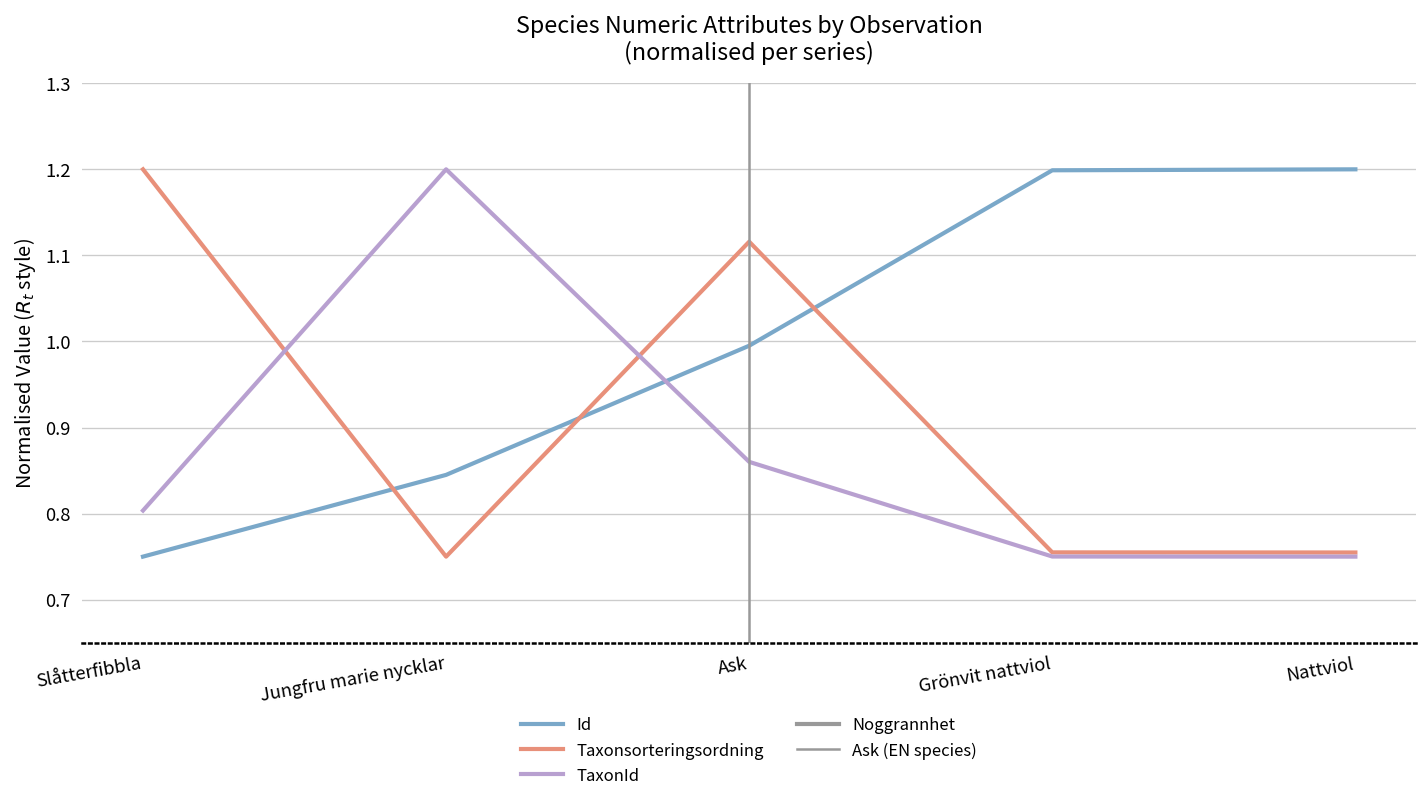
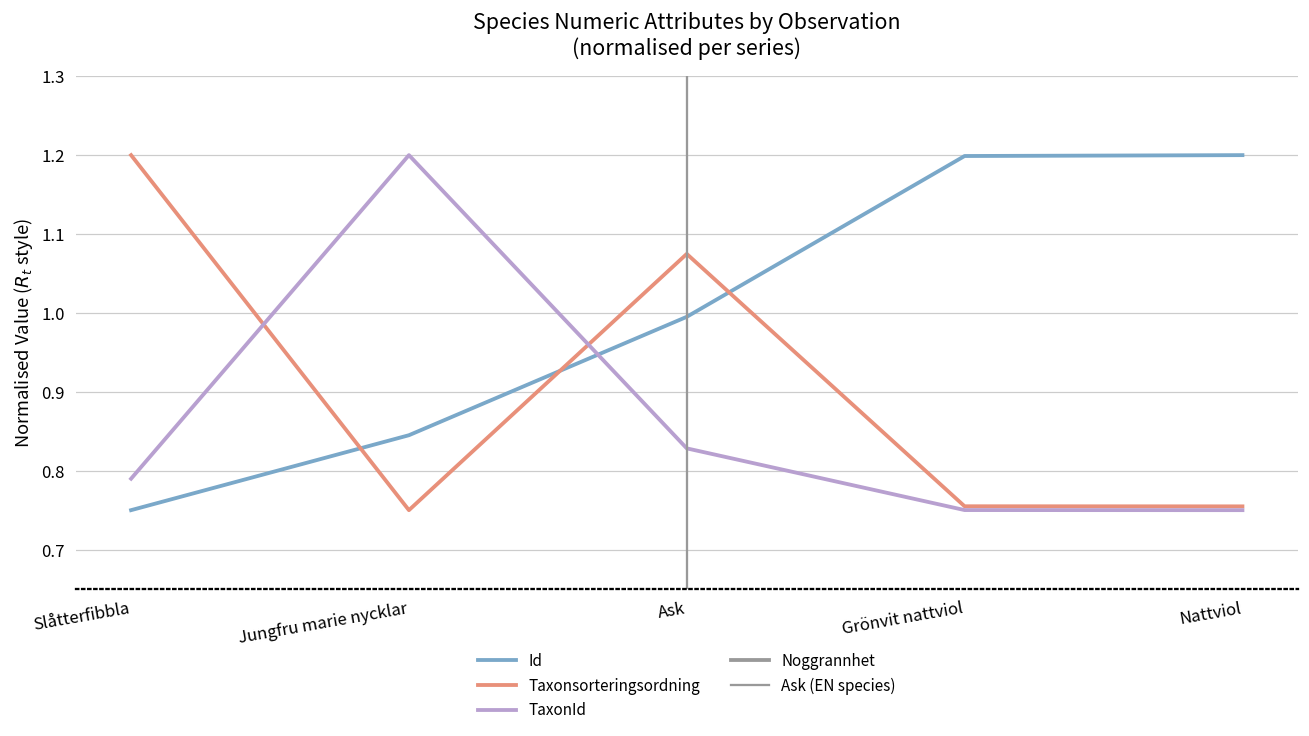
TaxonId, Slåtterfibbla: 0.80 -> 0.79
Taxonsorteringsordning, Ask: 1.12 -> 1.07
TaxonId, Ask: 0.86 -> 0.83
